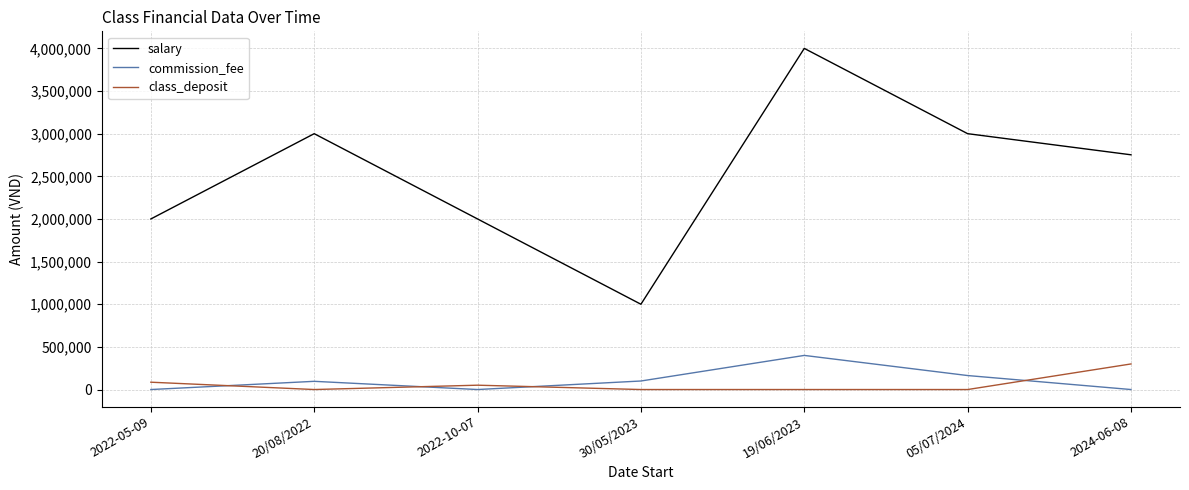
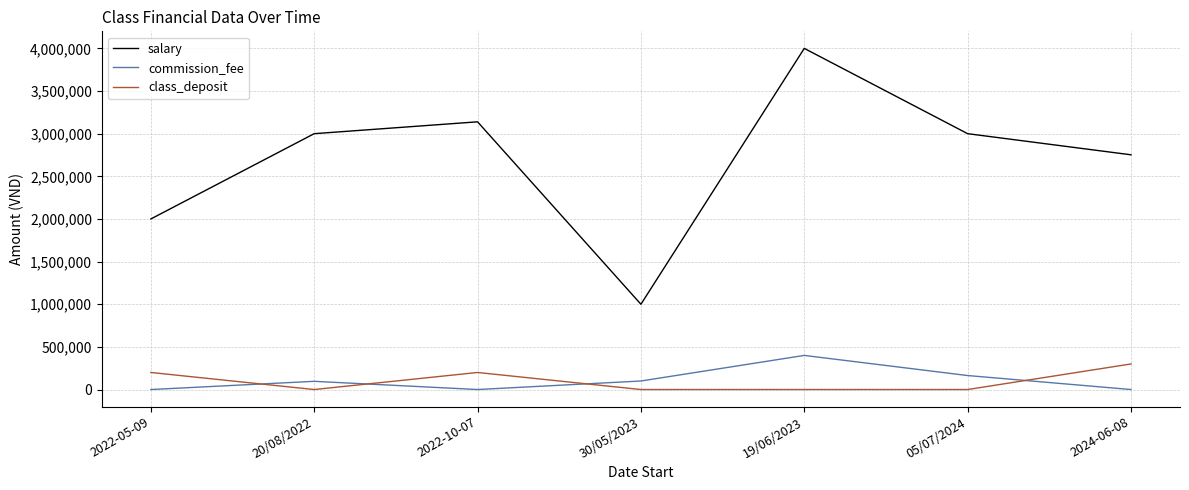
class_deposit, 2022-05-09: 100,000 -> 200,000
salary, 2022-10-07: 2,000,000 -> 3,100,000
class_deposit, 2022-10-07: 100,000 -> 200,000
